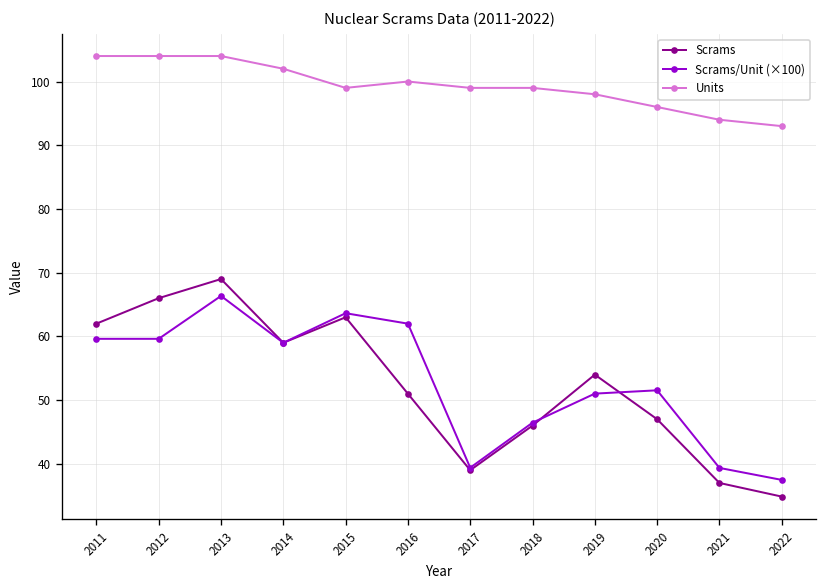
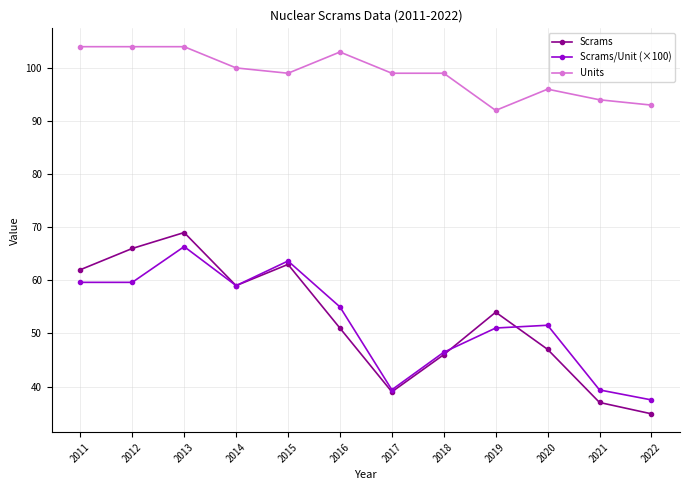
Units, 2014: 102 -> 100
Scrams/Unit (×100), 2016: 62 -> 55
Units, 2016: 100 -> 103
Units, 2019: 98 -> 92
